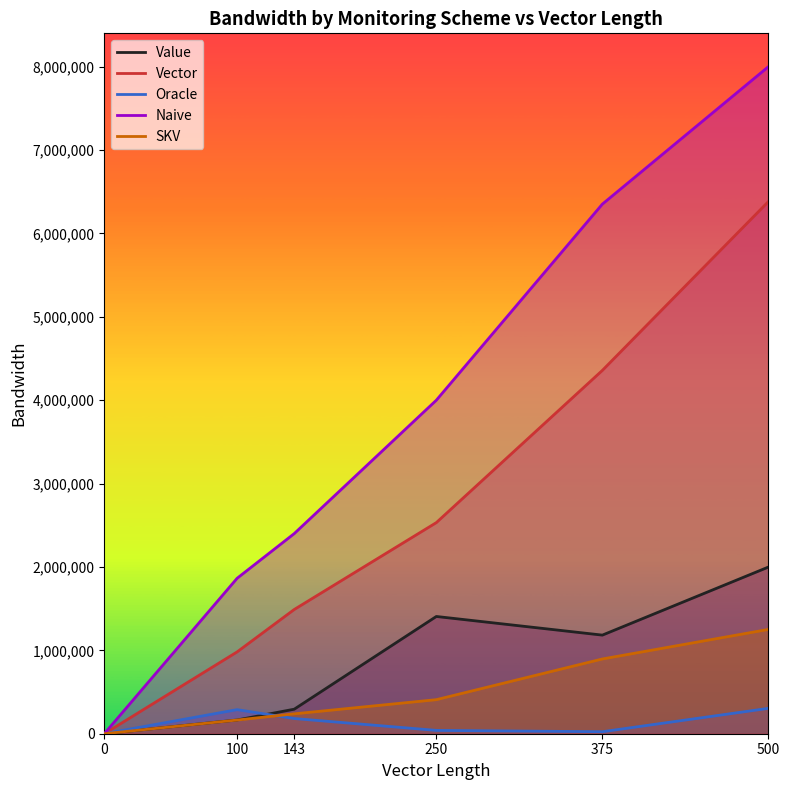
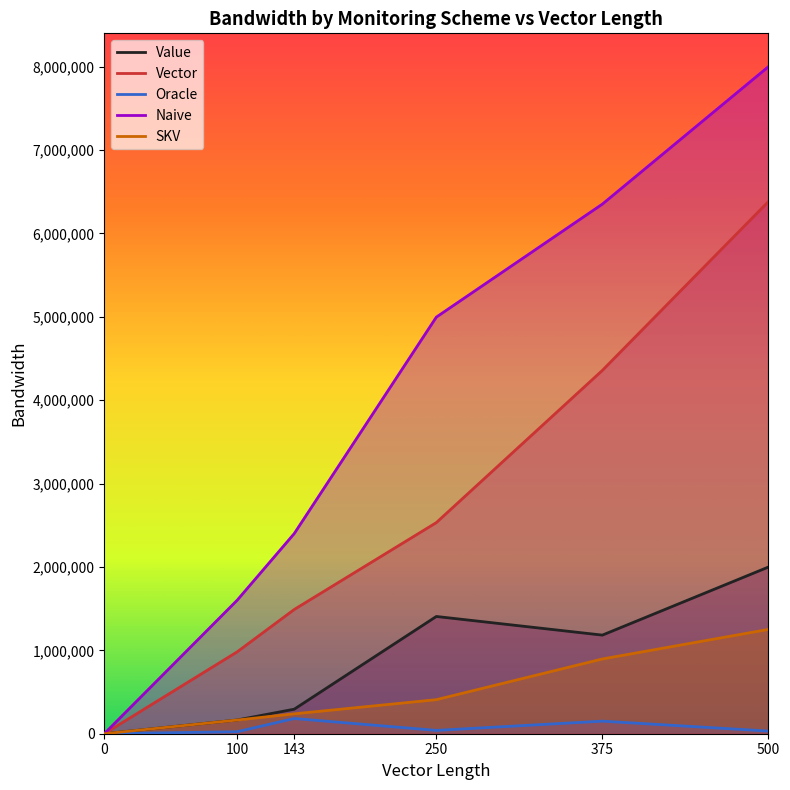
Oracle, 100: 300,000 -> 0
Naive, 100: 1,900,000 -> 1,600,000
Naive, 250: 4,000,000 -> 5,000,000
Oracle, 375: 0 -> 200,000
Oracle, 500: 300,000 -> 0
